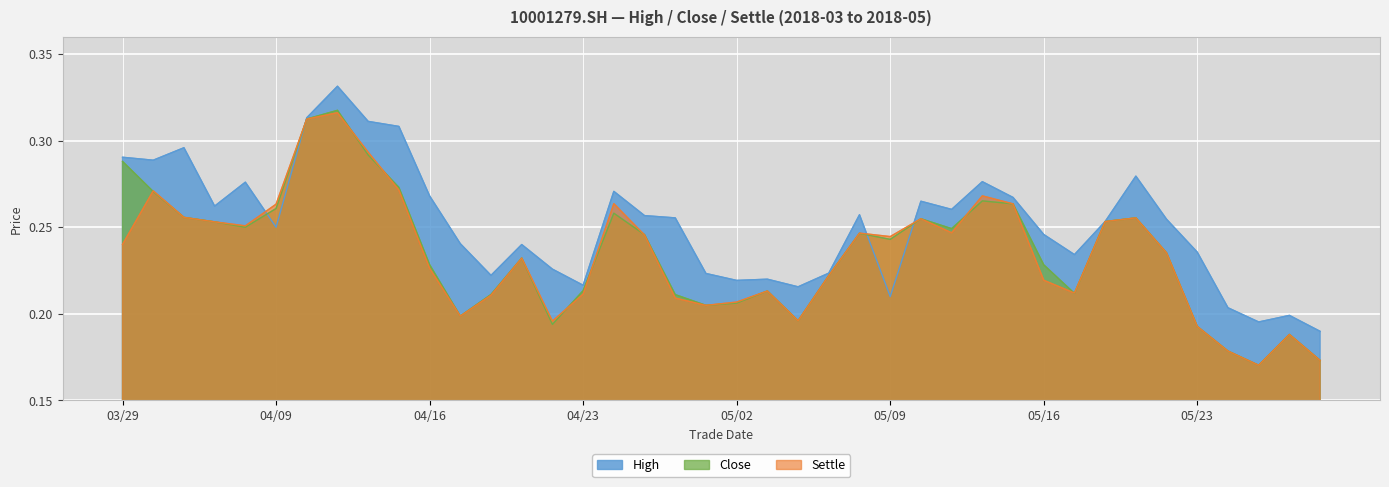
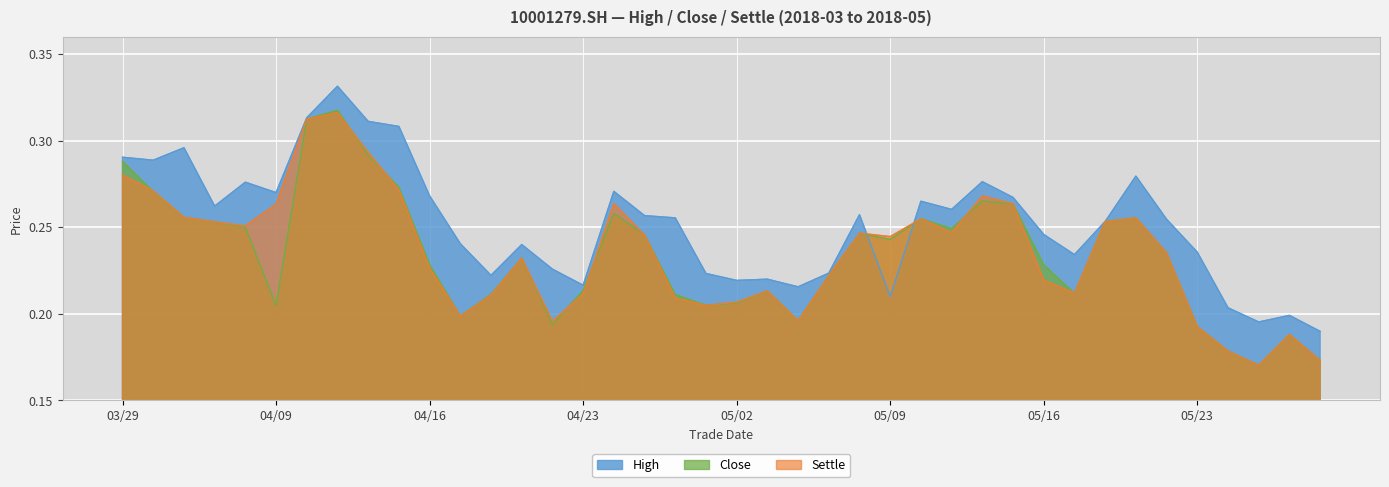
Settle, 03/29: 0.240 -> 0.280
High, 04/09: 0.25 -> 0.27
Close, 04/09: 0.261 -> 0.205
